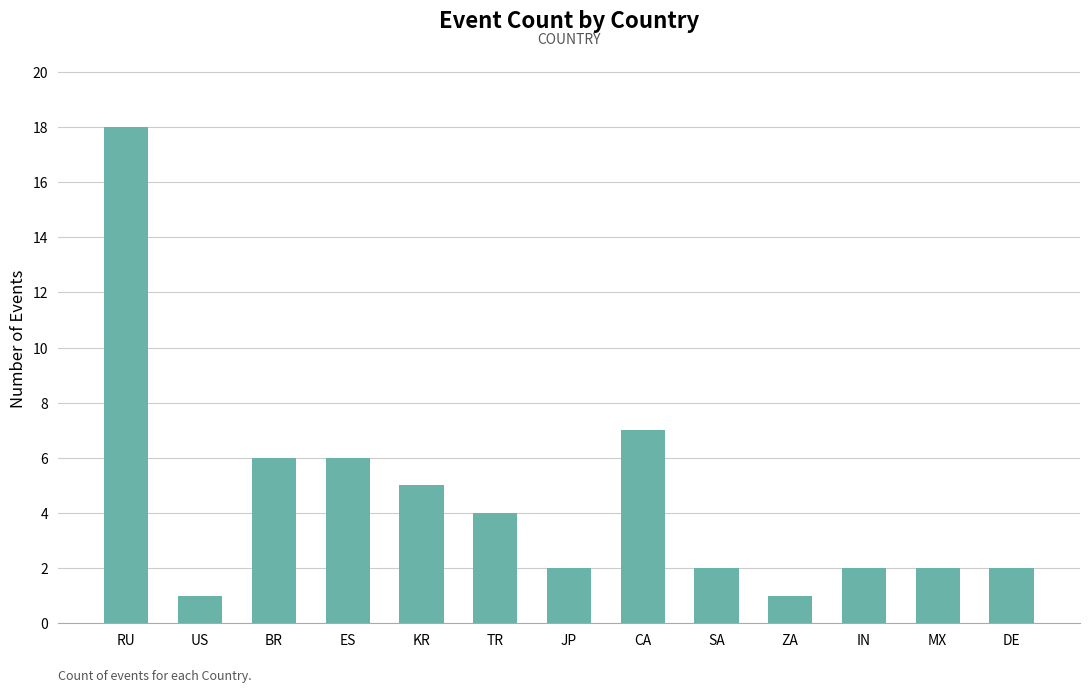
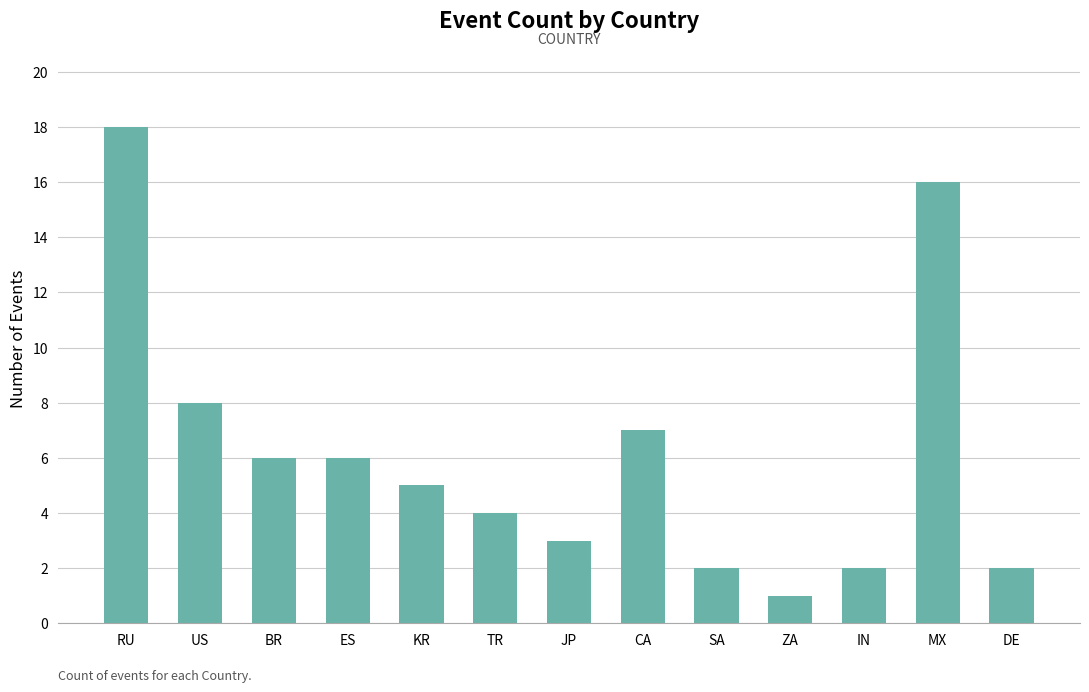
US: 1 -> 8
JP: 2 -> 3
MX: 2 -> 16
